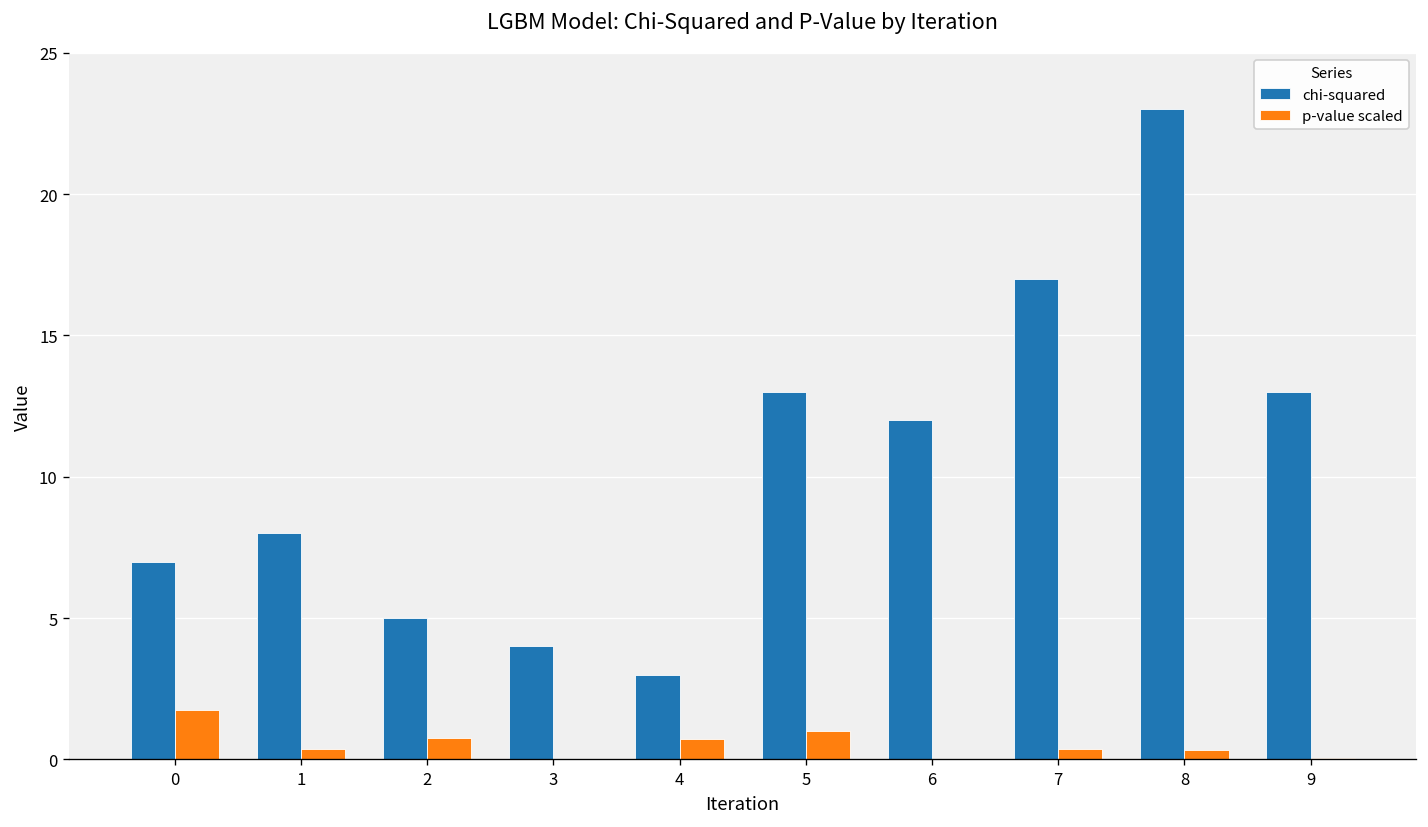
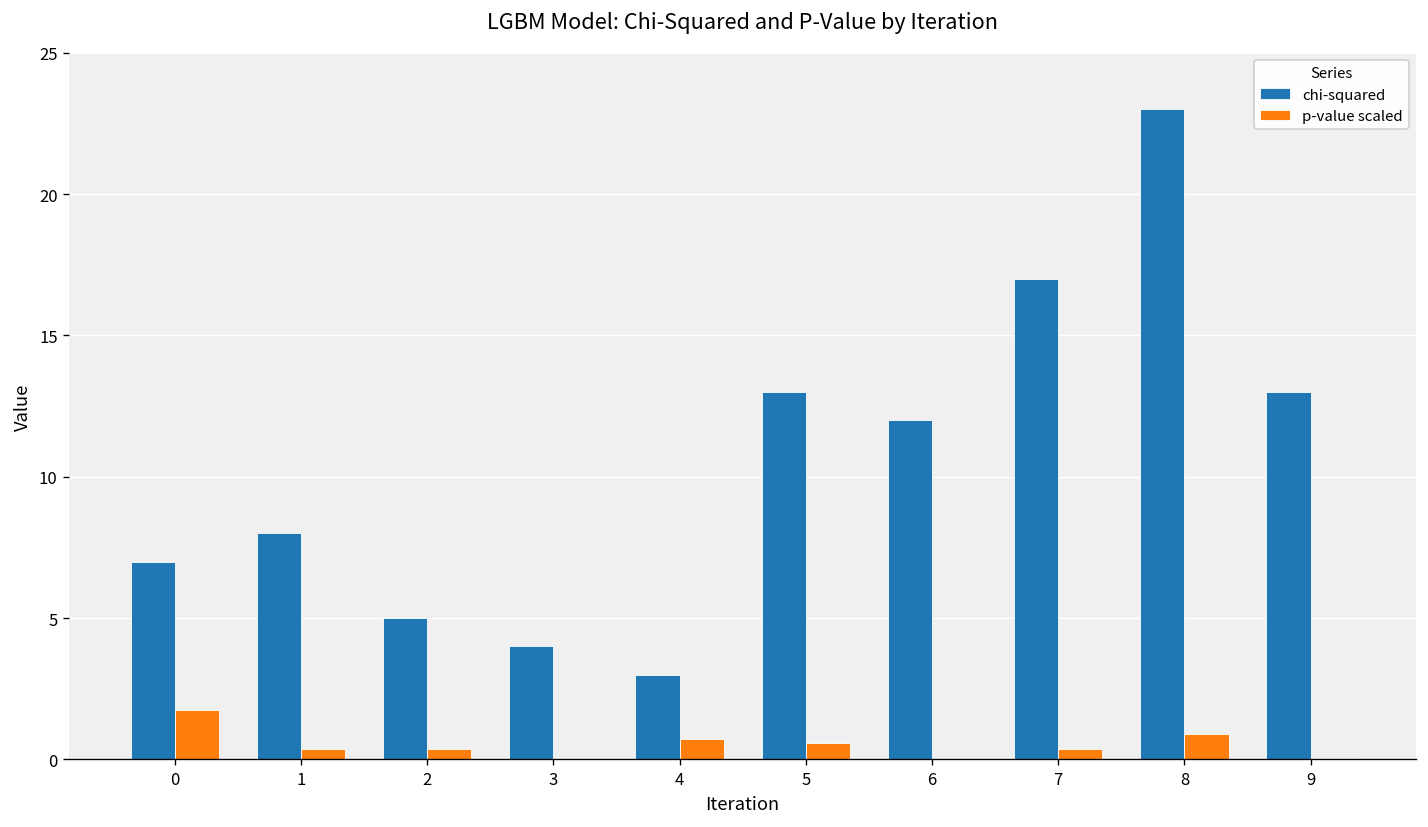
p-value scaled, 2: 0.8 -> 0.4
p-value scaled, 5: 1.0 -> 0.6
p-value scaled, 8: 0.3 -> 0.9
